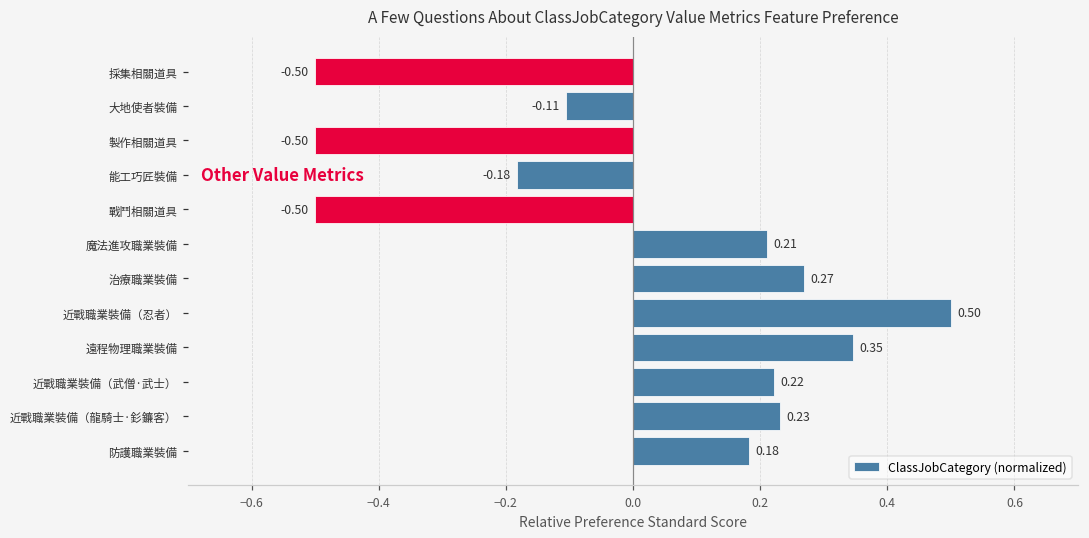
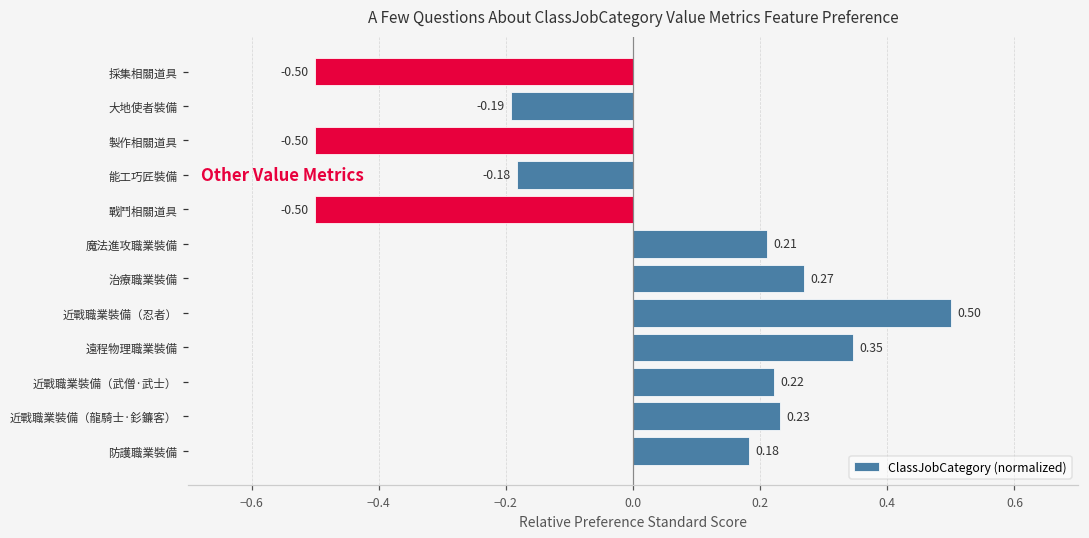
大地使者裝備: -0.11 -> -0.19
